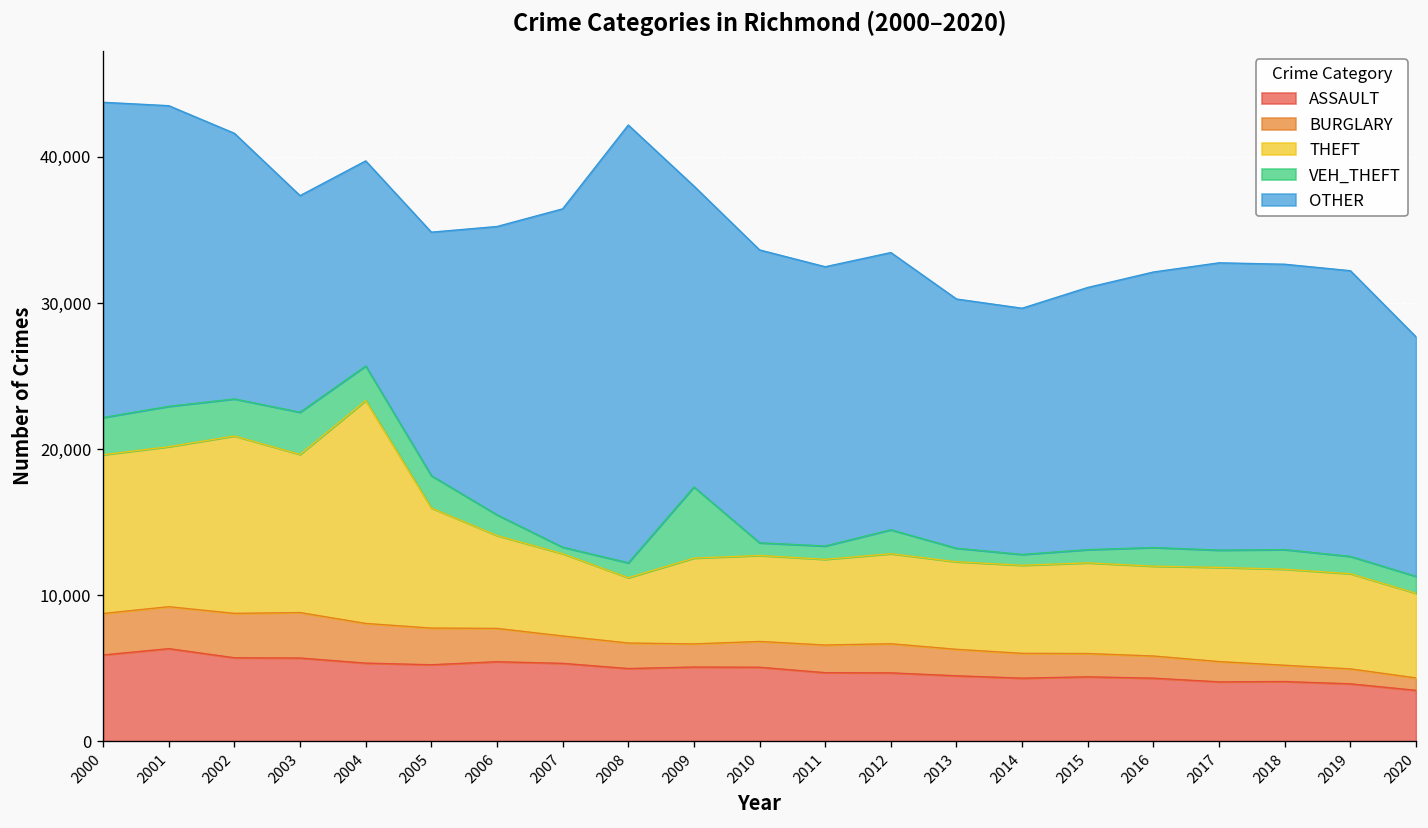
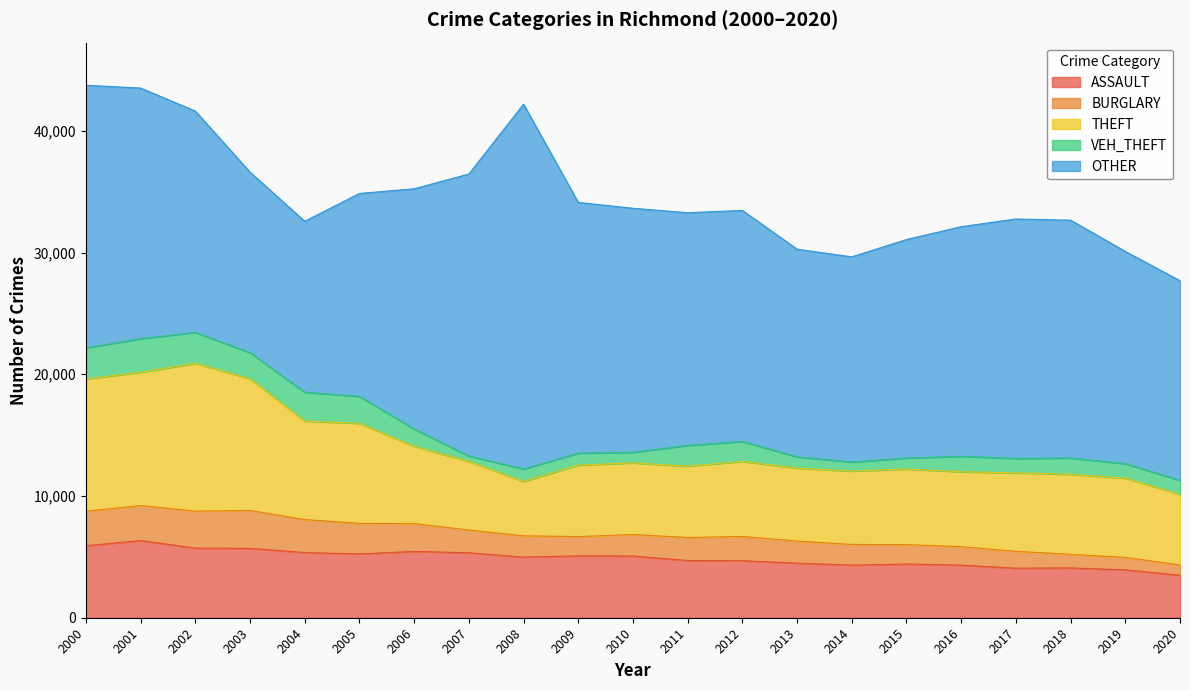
VEH_THEFT, 2003: 2,900 -> 2,100
THEFT, 2004: 15,300 -> 8,100
VEH_THEFT, 2009: 4,900 -> 1,000
VEH_THEFT, 2011: 900 -> 1,700
OTHER, 2019: 19,600 -> 17,400
